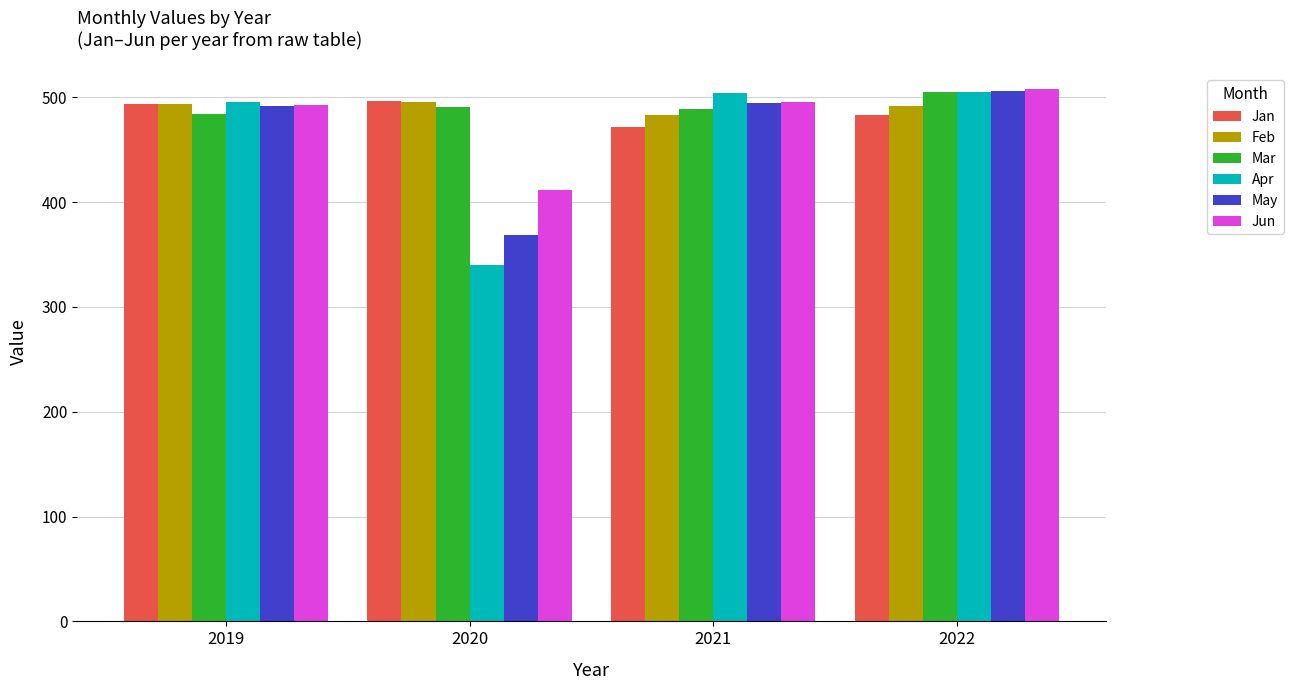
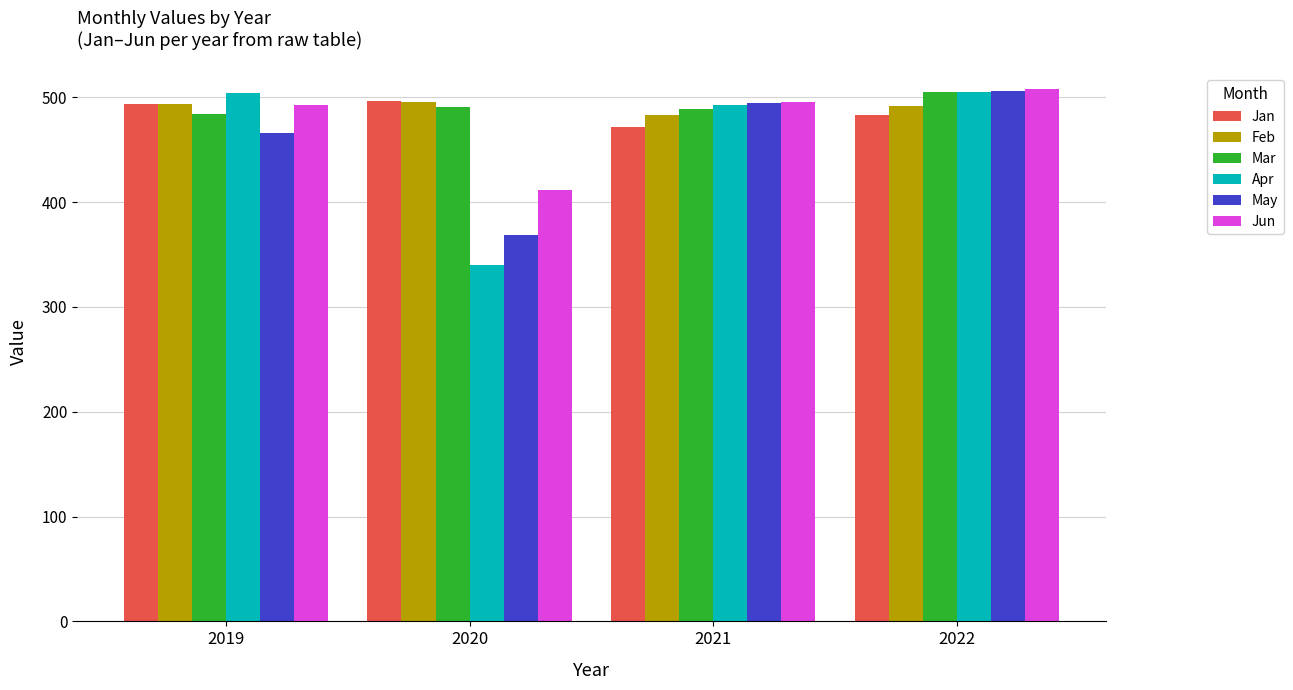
Apr, 2019: 495 -> 505
May, 2019: 492 -> 466
Apr, 2021: 505 -> 493
